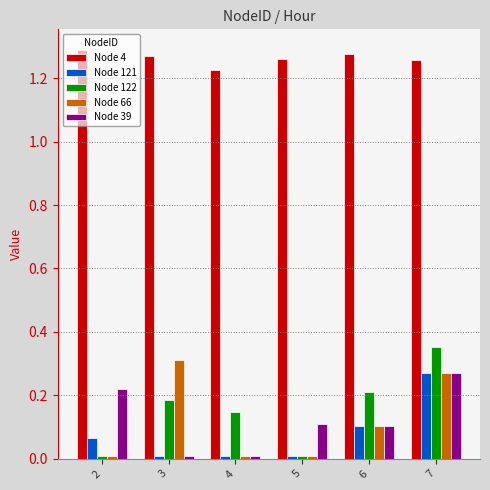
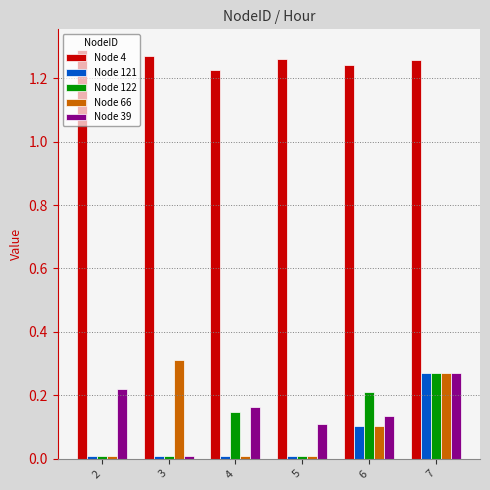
Node 121, 2: 0.06 -> 0.01
Node 122, 3: 0.18 -> 0.01
Node 39, 4: 0.01 -> 0.16
Node 4, 6: 1.28 -> 1.24
Node 39, 6: 0.10 -> 0.14
Node 122, 7: 0.35 -> 0.27
